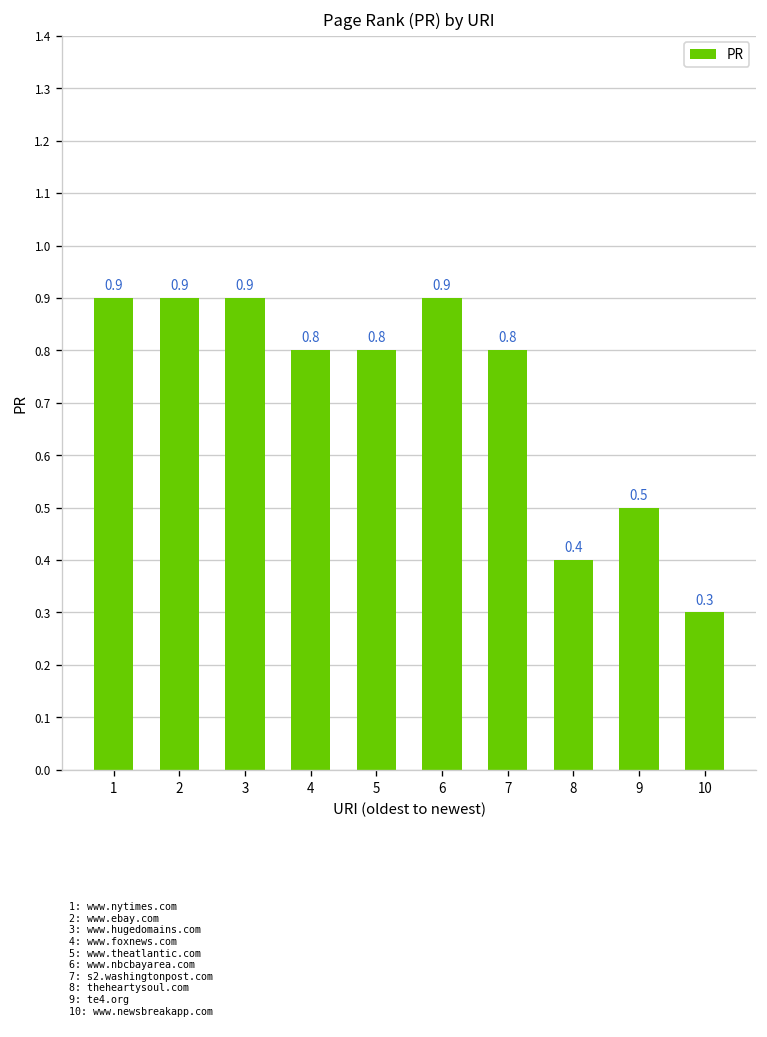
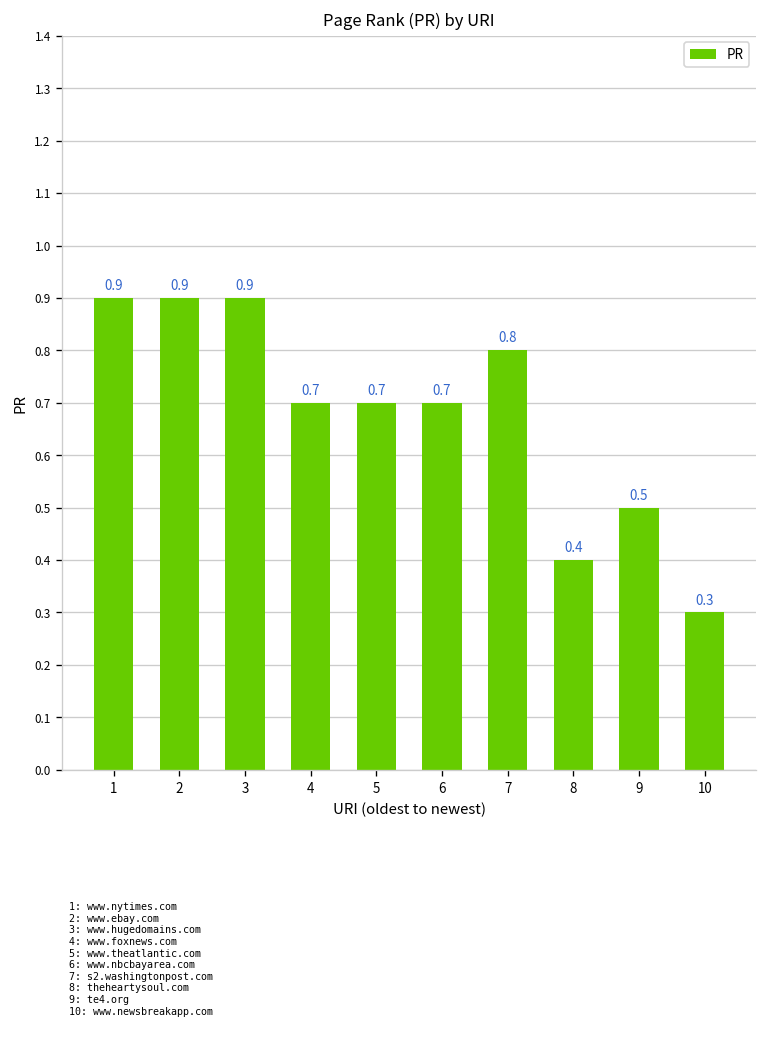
4: 0.8 -> 0.7
5: 0.8 -> 0.7
6: 0.9 -> 0.7
